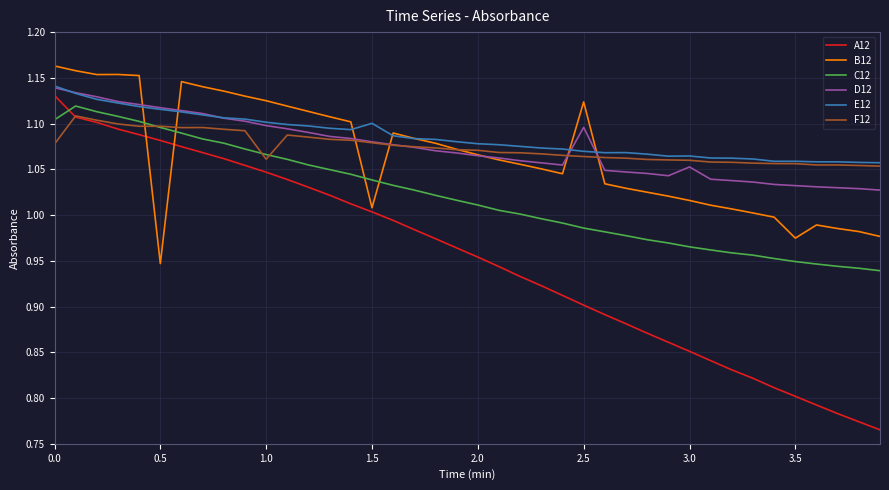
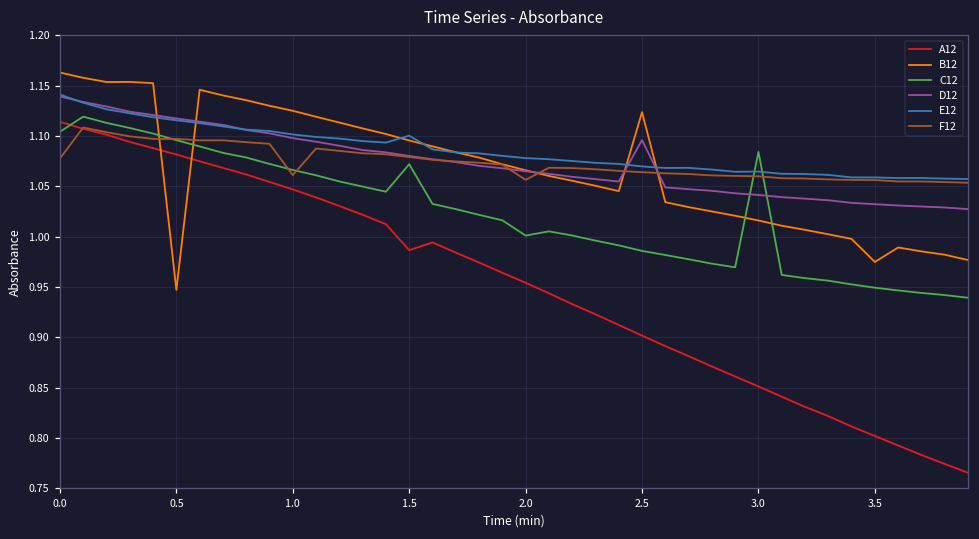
A12, 0.0: 1.13 -> 1.11
A12, 1.5: 1.00 -> 0.99
B12, 1.5: 1.01 -> 1.10
C12, 1.5: 1.04 -> 1.07
C12, 2.0: 1.01 -> 1.00
F12, 2.0: 1.07 -> 1.06
C12, 3.0: 0.97 -> 1.08
D12, 3.0: 1.05 -> 1.04
